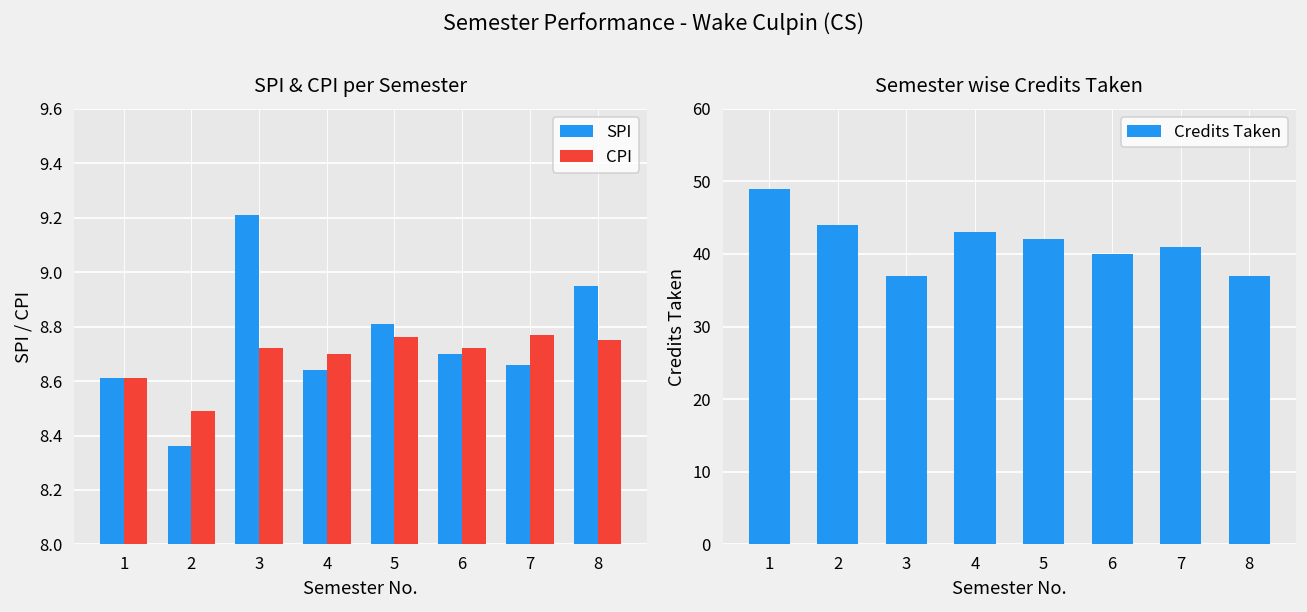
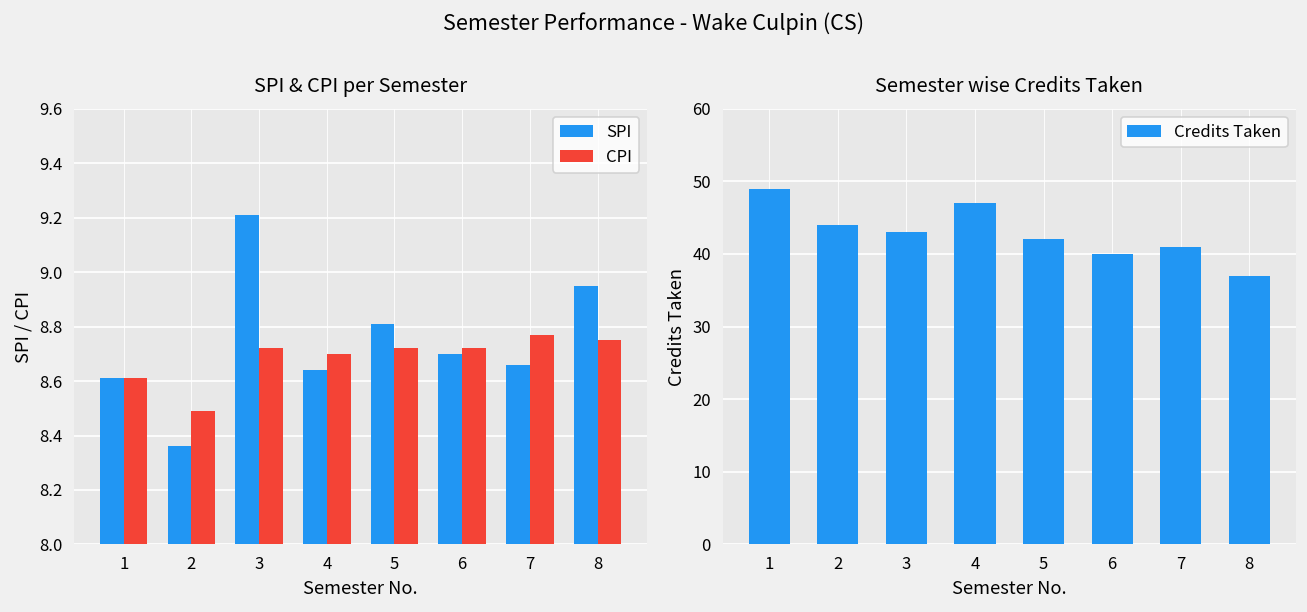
SPI & CPI per Semester, CPI, 5: 8.76 -> 8.72
Semester wise Credits Taken, 3: 37 -> 43
Semester wise Credits Taken, 4: 43 -> 47
